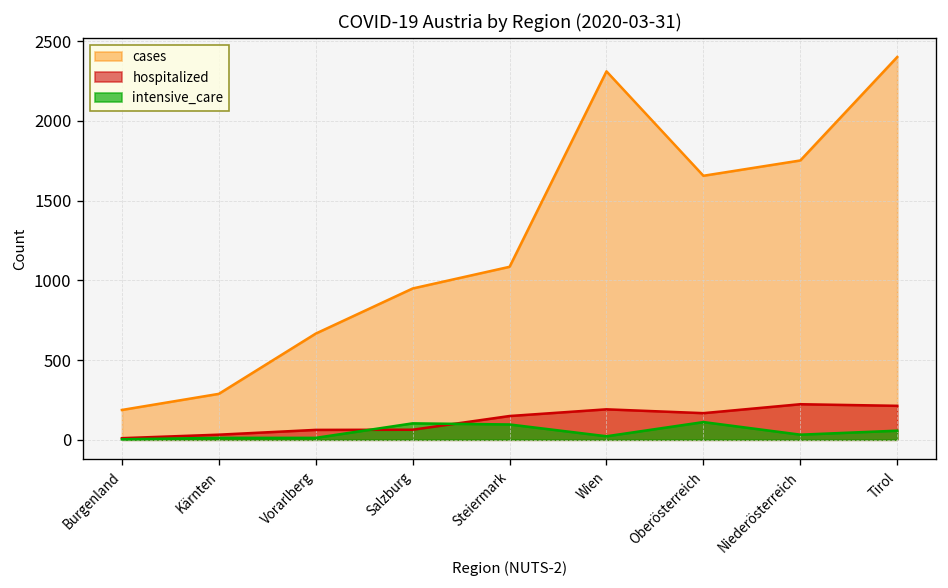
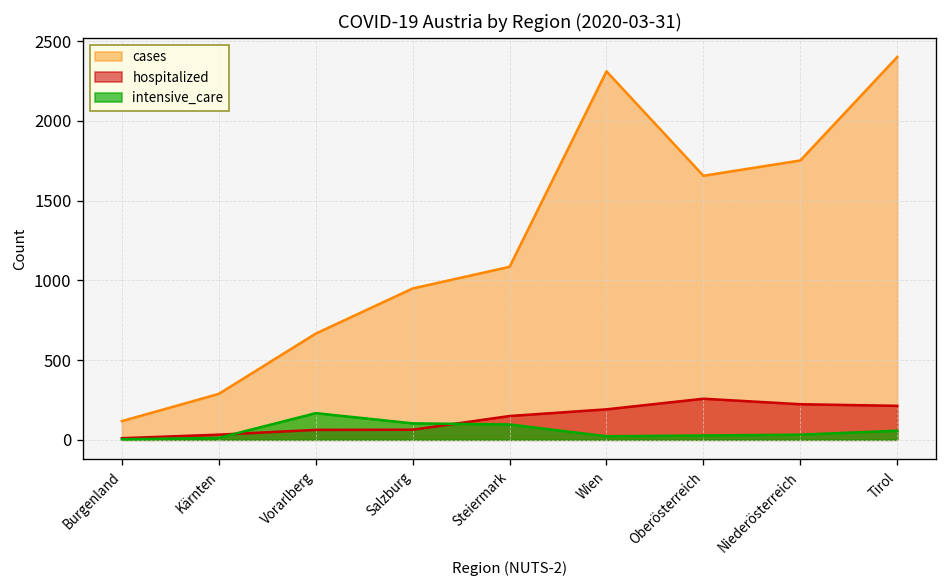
cases, Burgenland: 190 -> 120
intensive_care, Vorarlberg: 10 -> 170
hospitalized, Oberösterreich: 170 -> 260
intensive_care, Oberösterreich: 110 -> 30
